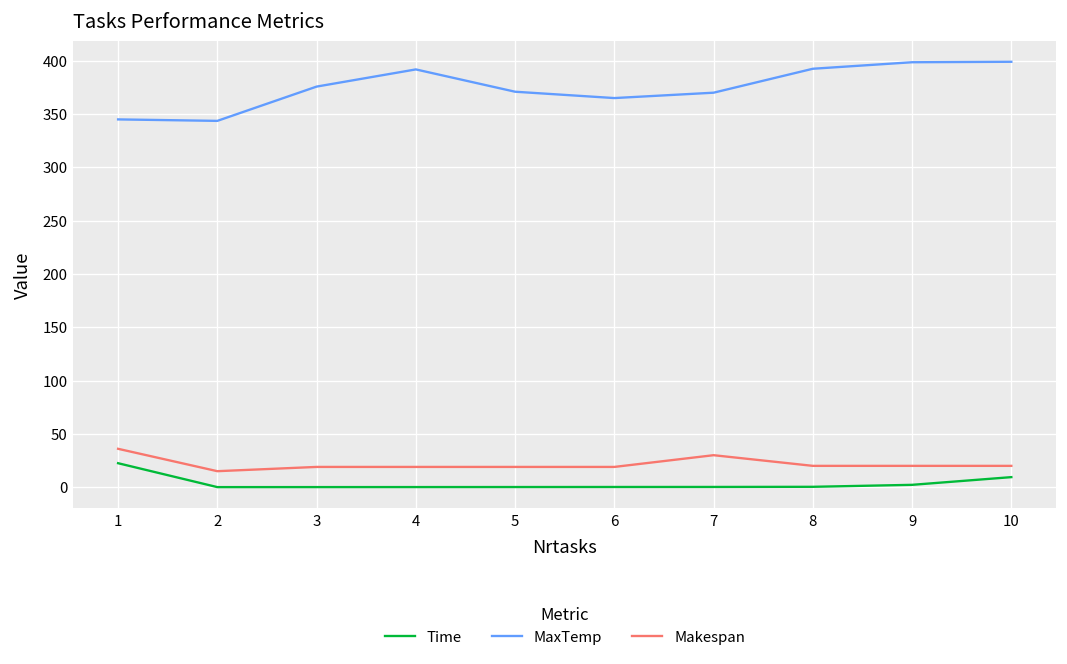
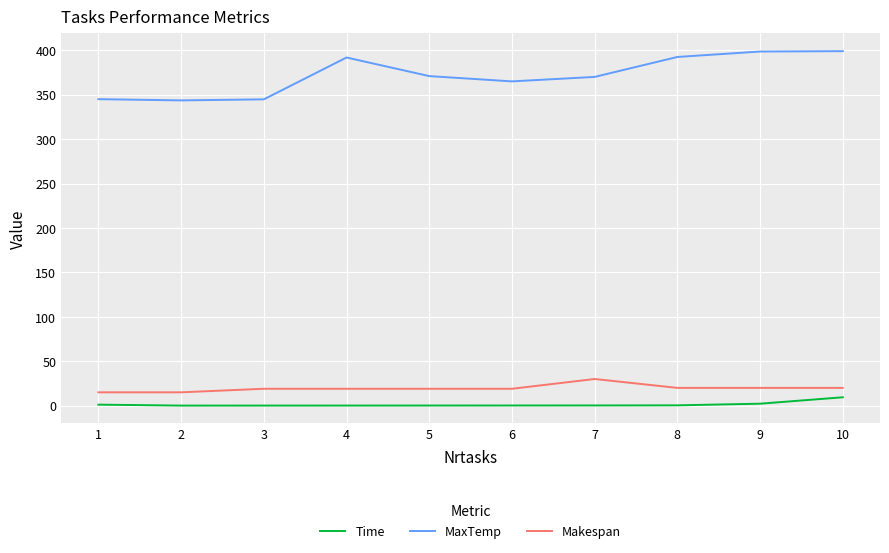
Time, 1: 20 -> 0
Makespan, 1: 40 -> 20
MaxTemp, 3: 380 -> 340
